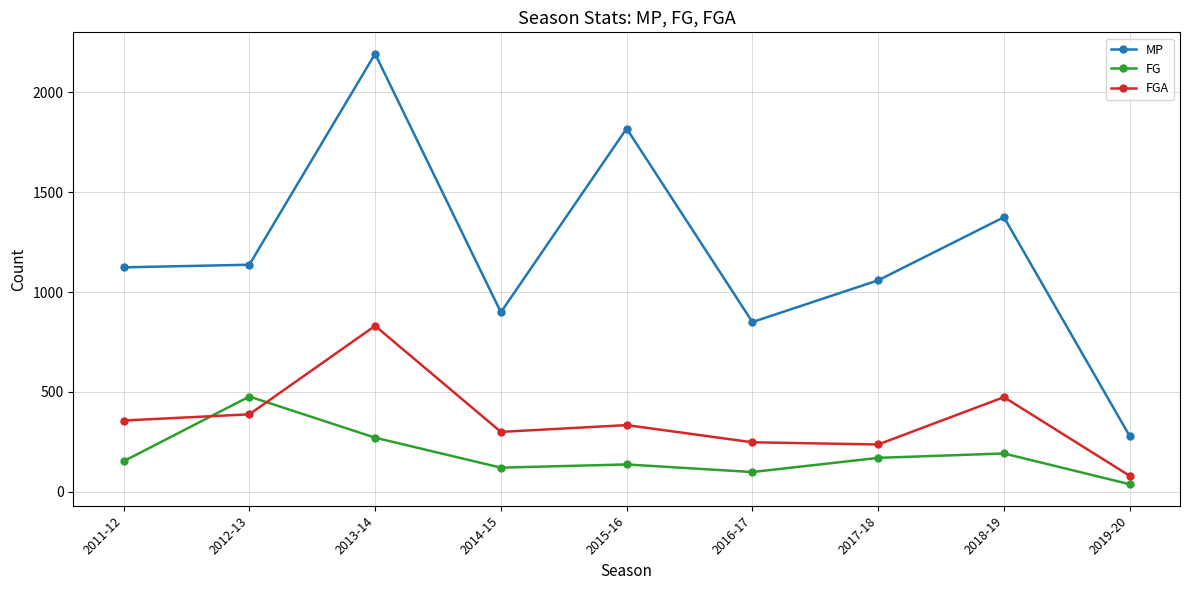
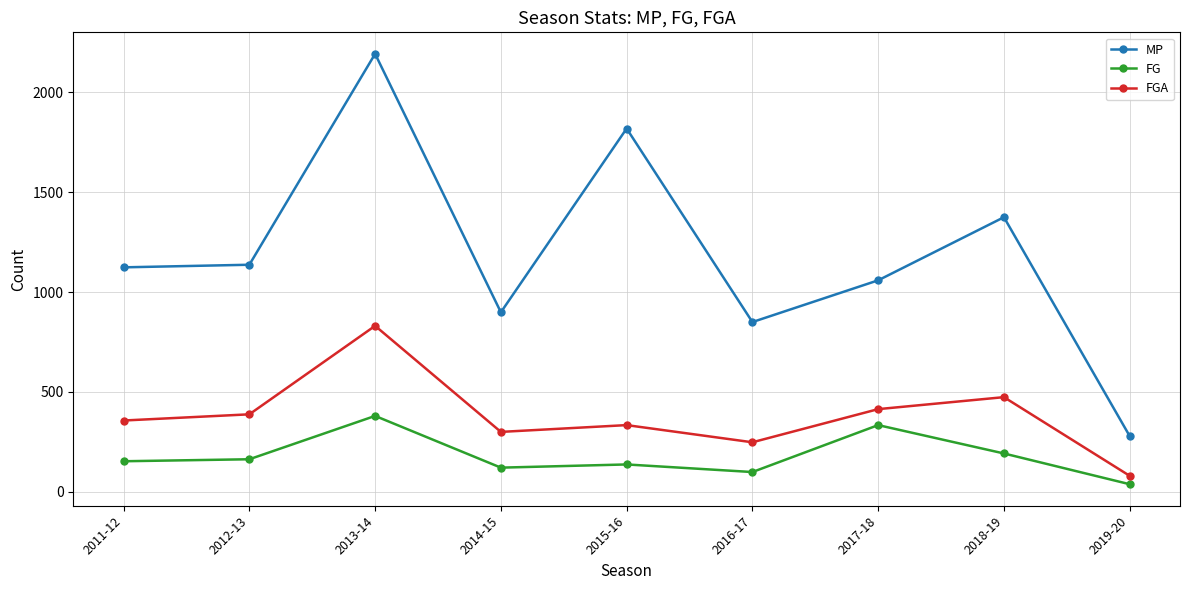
FG, 2012-13: 480 -> 160
FG, 2013-14: 270 -> 380
FG, 2017-18: 170 -> 330
FGA, 2017-18: 240 -> 410
